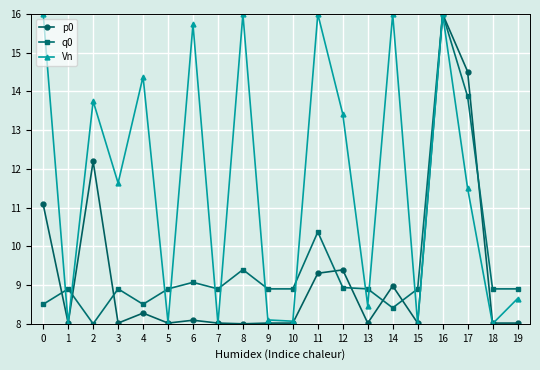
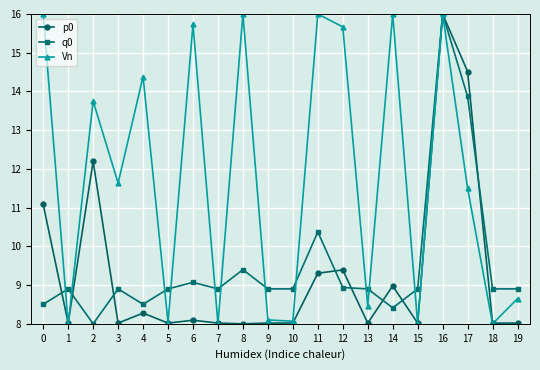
Vn, 12: 13.4 -> 15.7
